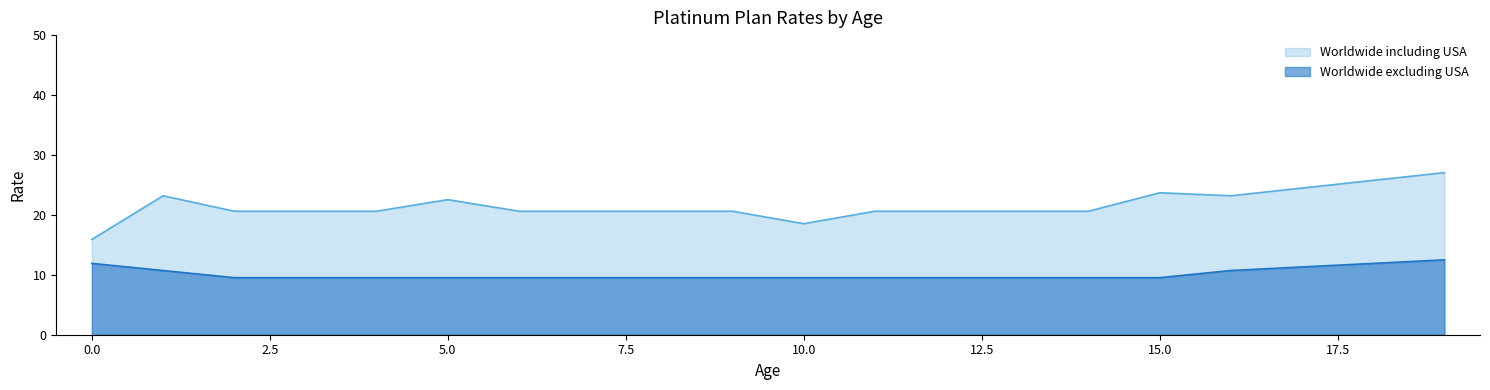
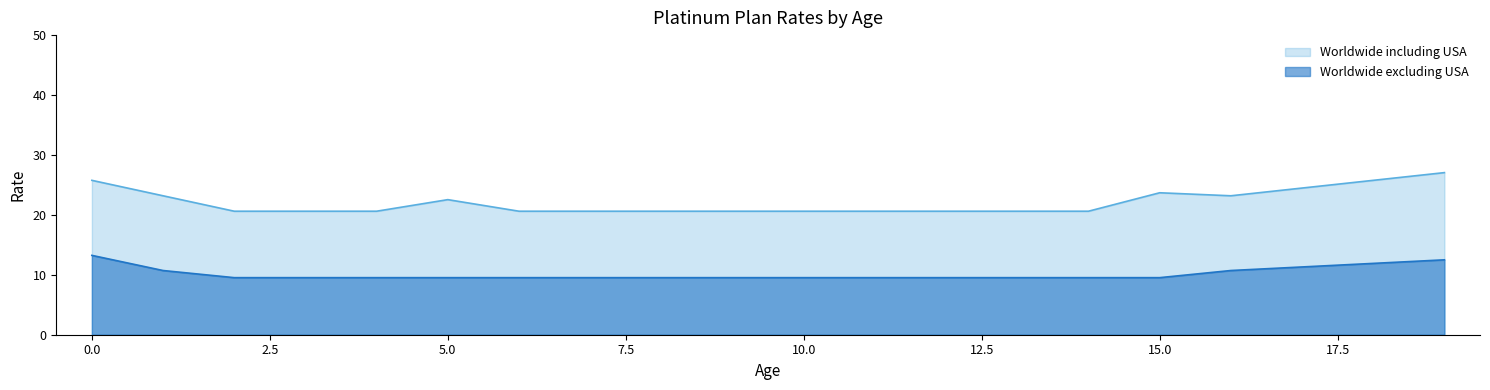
Worldwide including USA, 0.0: 16 -> 26
Worldwide excluding USA, 0.0: 12 -> 13
Worldwide including USA, 10.0: 19 -> 21
